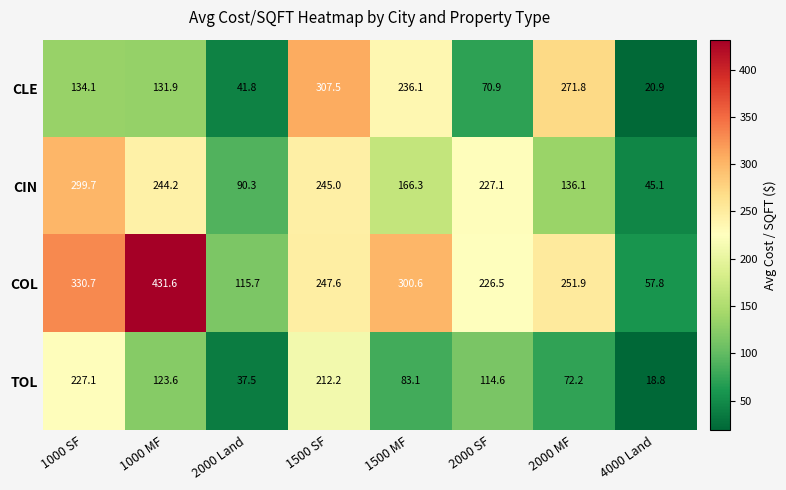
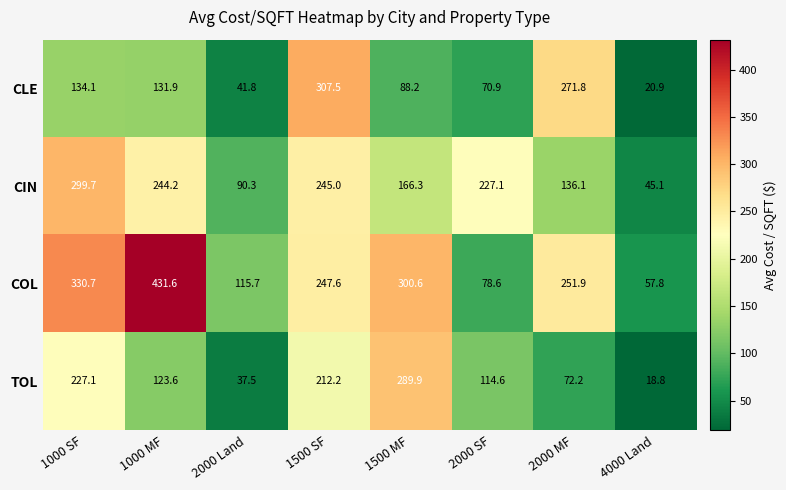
CLE, 1500 MF: 236.1 -> 88.2
COL, 2000 SF: 226.5 -> 78.6
TOL, 1500 MF: 83.1 -> 289.9
